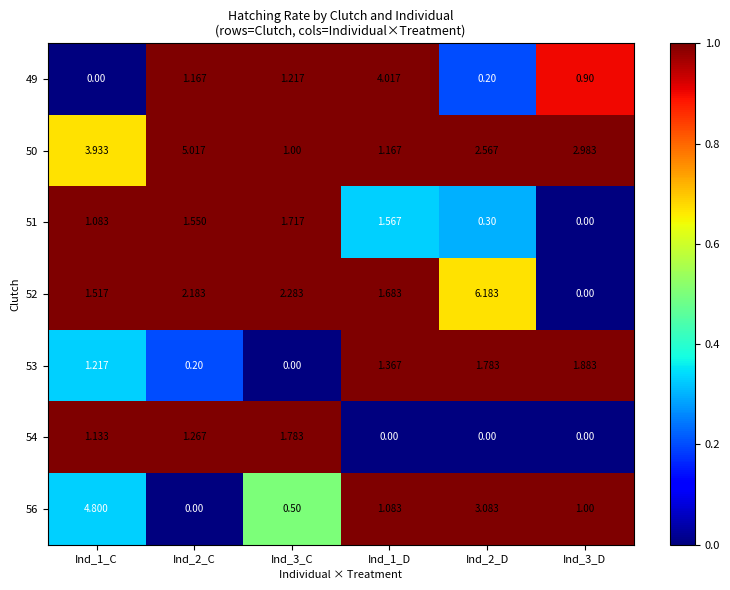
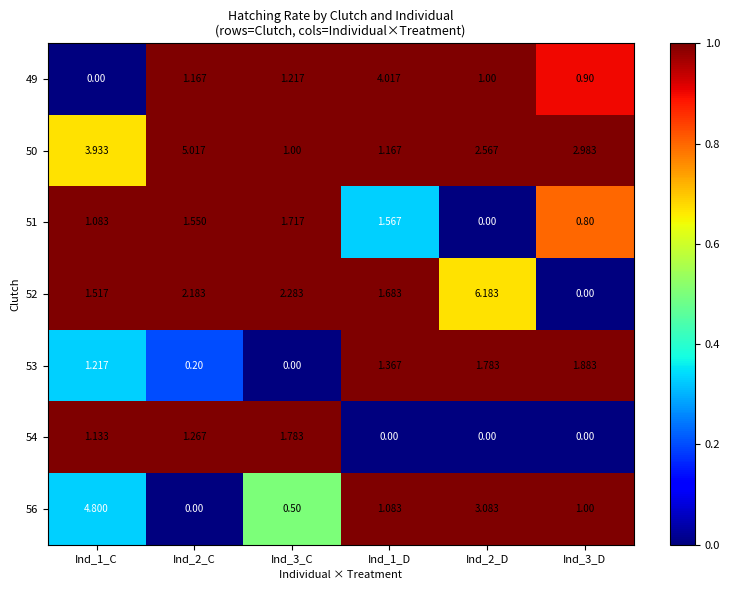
49, Ind_2_D: 0.20 -> 1.00
51, Ind_2_D: 0.30 -> 0.00
51, Ind_3_D: 0.00 -> 0.80
